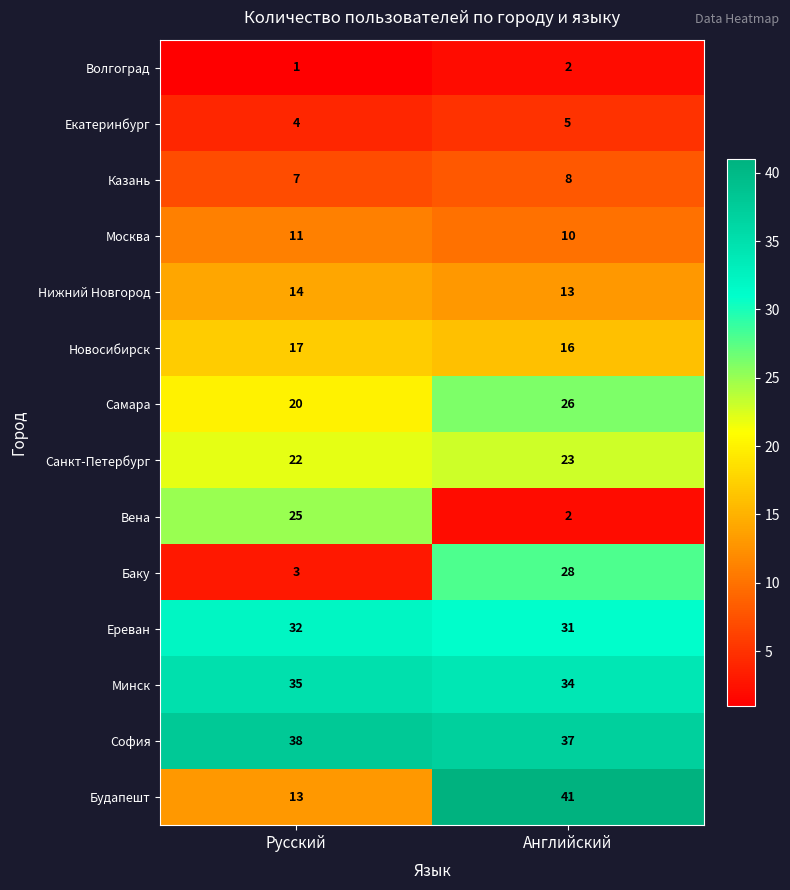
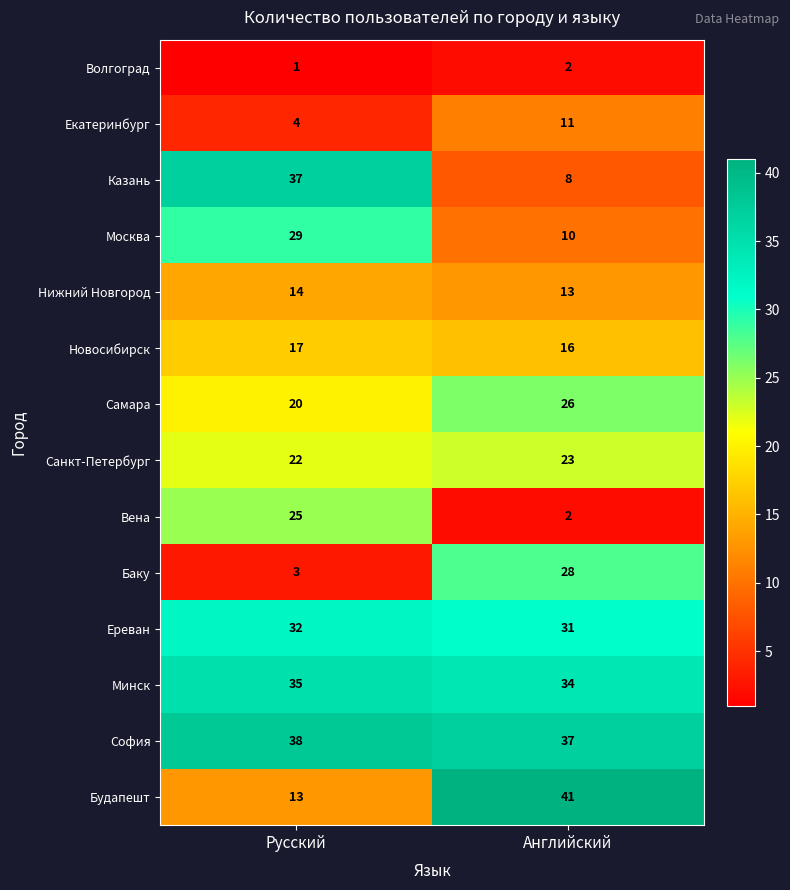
Екатеринбург, Английский: 5 -> 11
Казань, Русский: 7 -> 37
Москва, Русский: 11 -> 29
